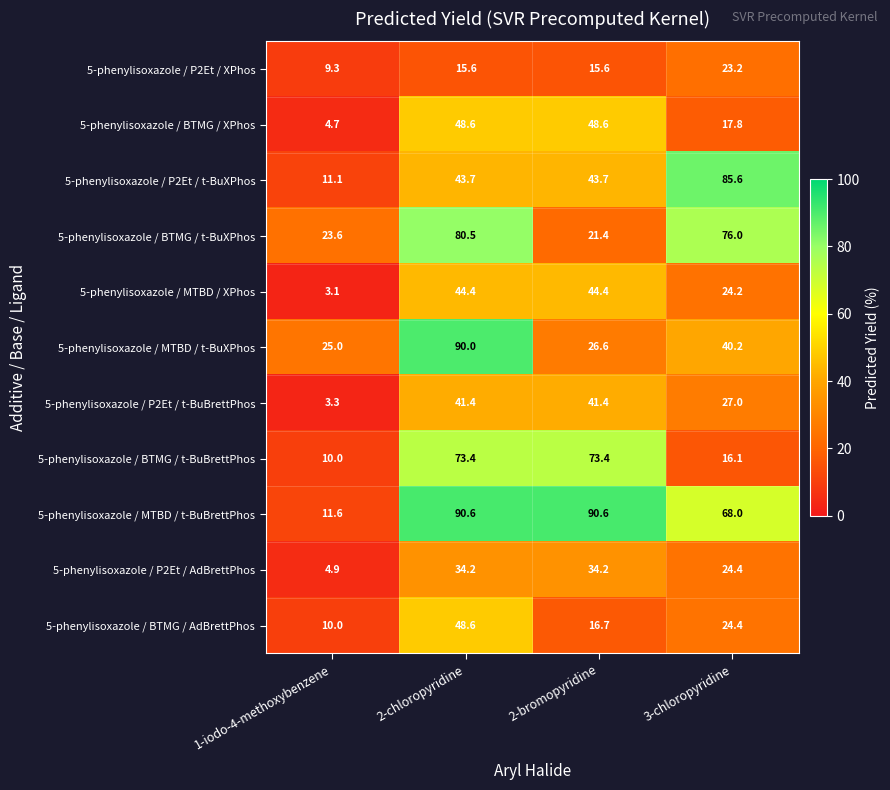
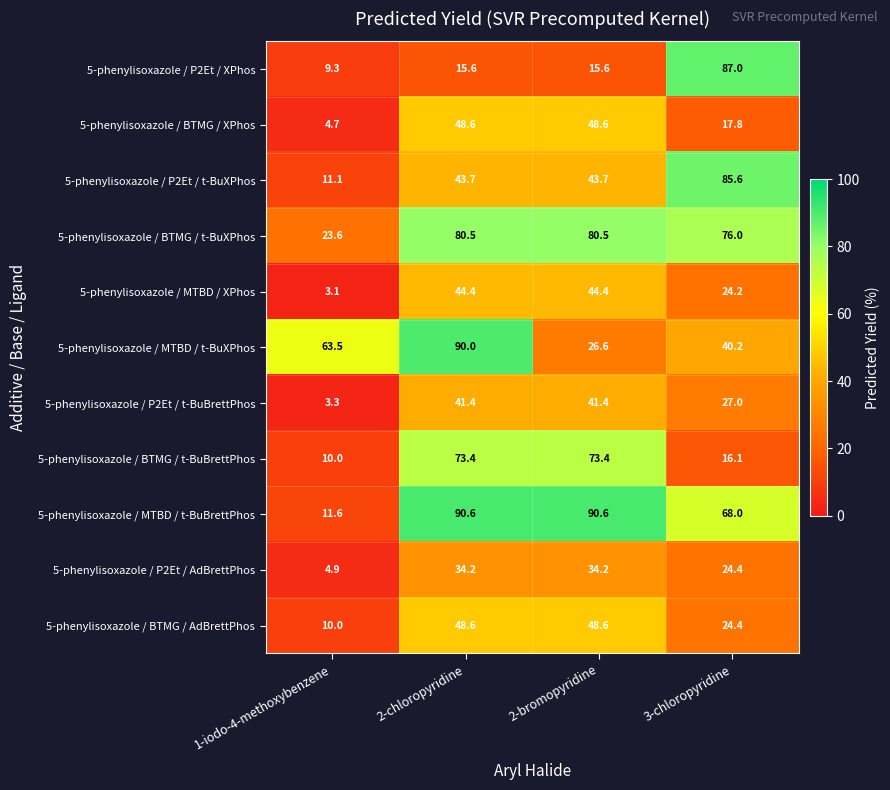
5-phenylisoxazole / P2Et / XPhos, 3-chloropyridine: 23.2 -> 87.0
5-phenylisoxazole / BTMG / t-BuXPhos, 2-bromopyridine: 21.4 -> 80.5
5-phenylisoxazole / MTBD / t-BuXPhos, 1-iodo-4-methoxybenzene: 25.0 -> 63.5
5-phenylisoxazole / BTMG / AdBrettPhos, 2-bromopyridine: 16.7 -> 48.6
